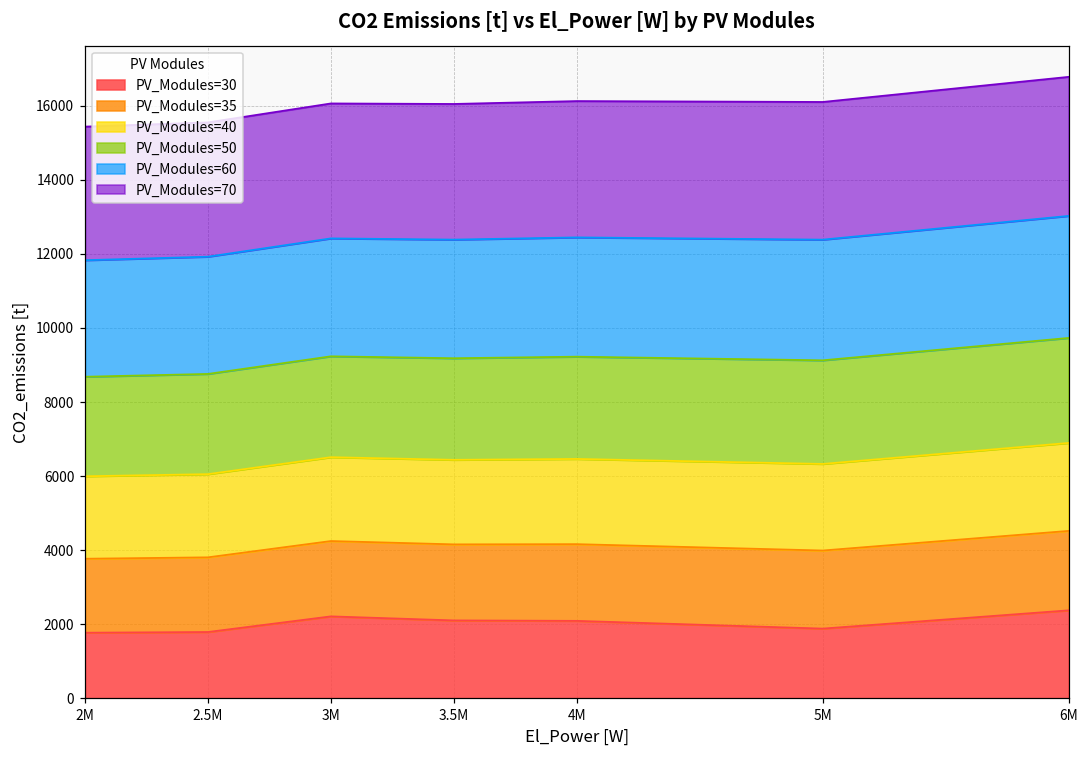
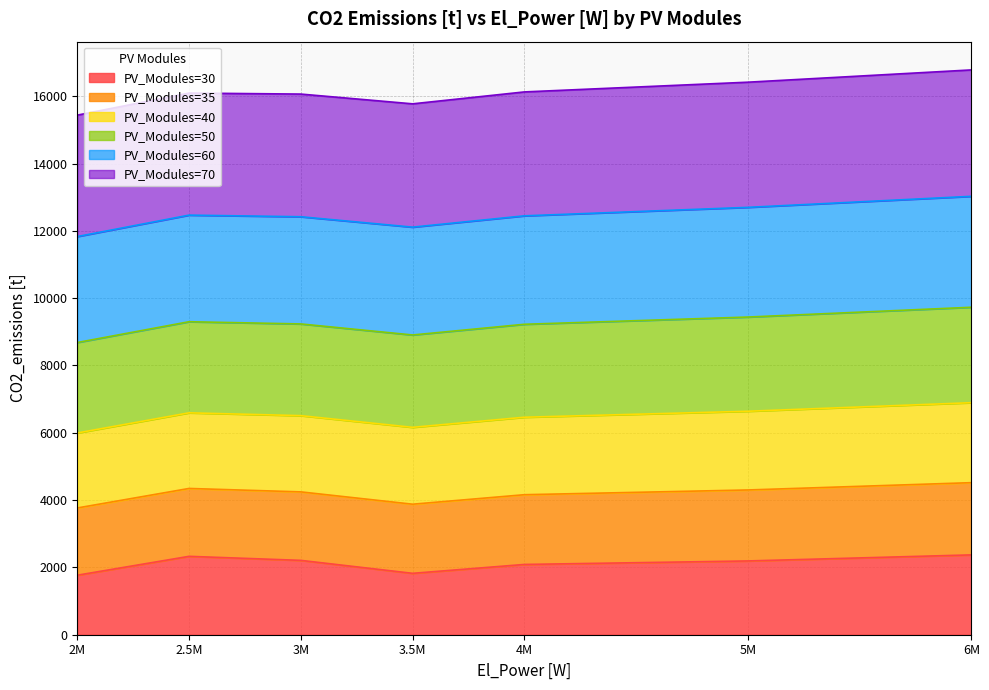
PV_Modules=30, 2.5M: 1800 -> 2300
PV_Modules=30, 3.5M: 2100 -> 1800
PV_Modules=30, 5M: 1900 -> 2200
